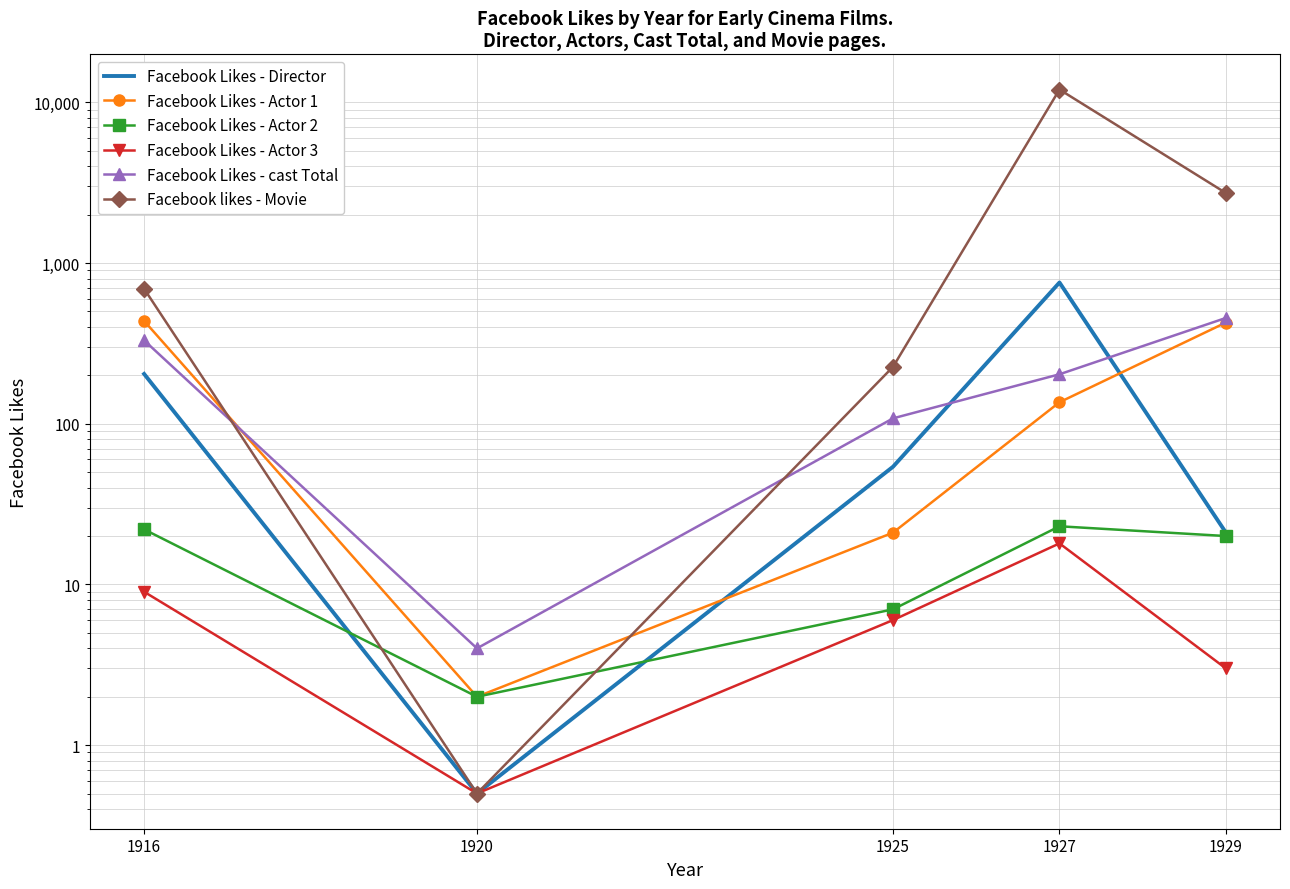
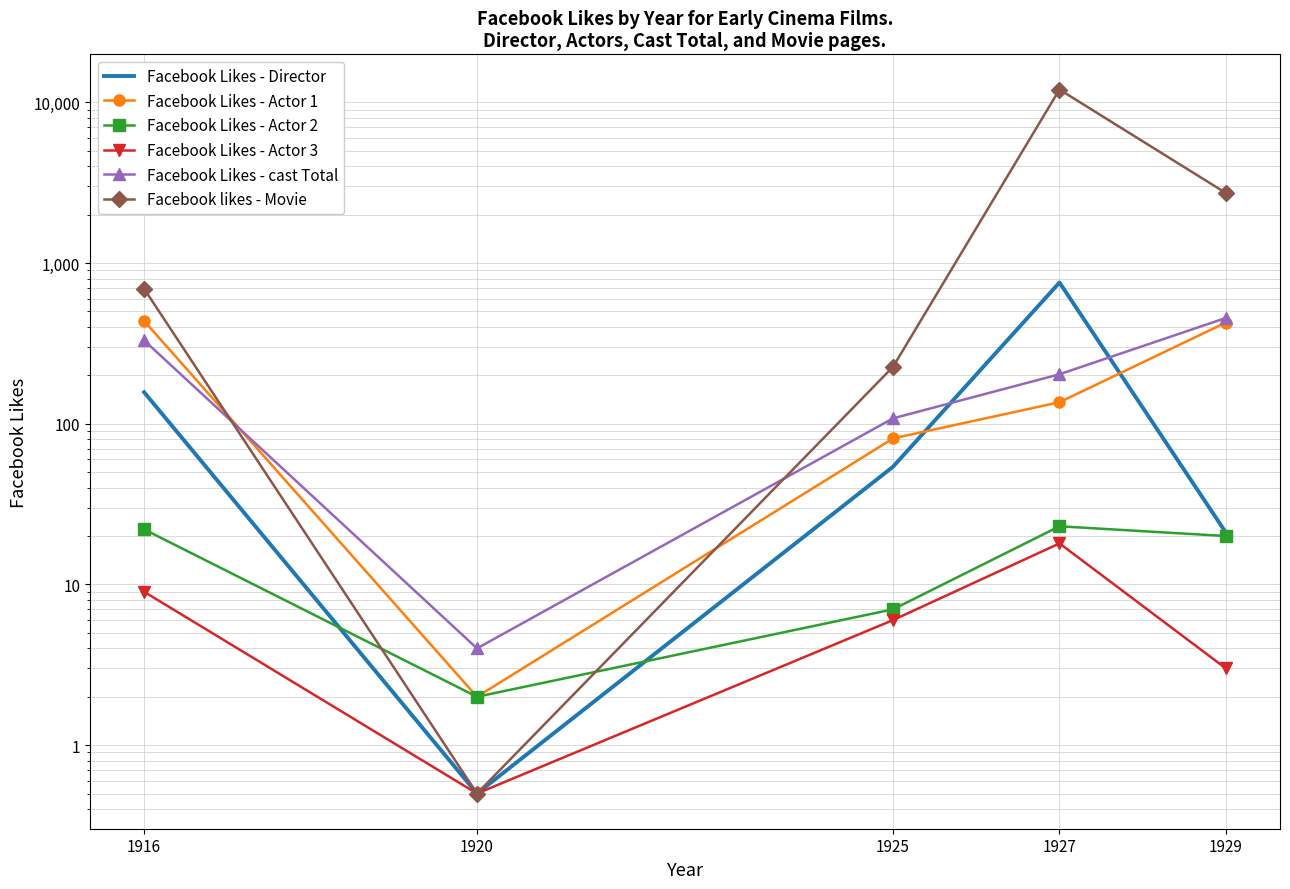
Facebook Likes - Director, 1916: 200 -> 160
Facebook Likes - Actor 1, 1925: 21 -> 80
